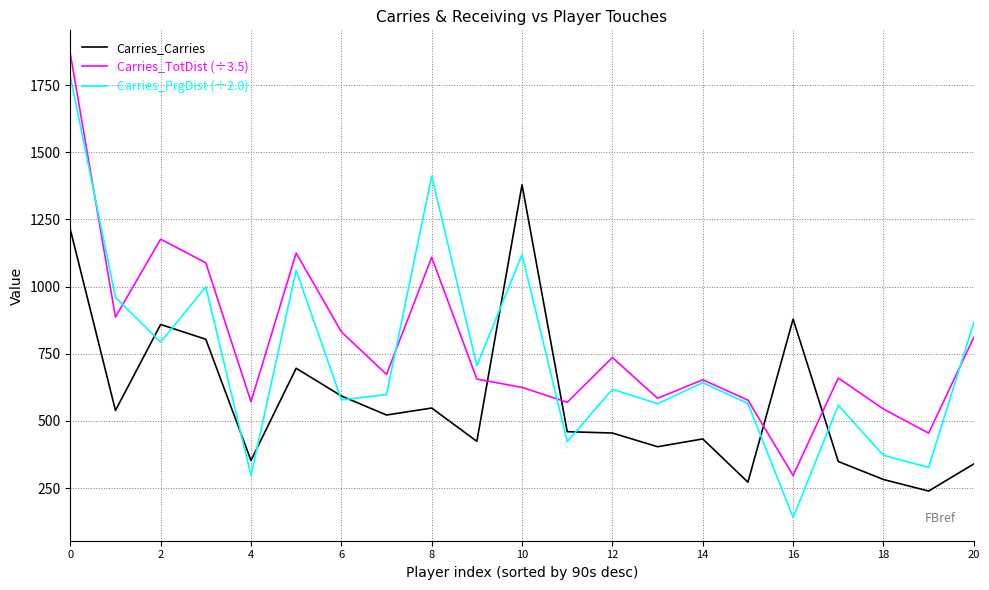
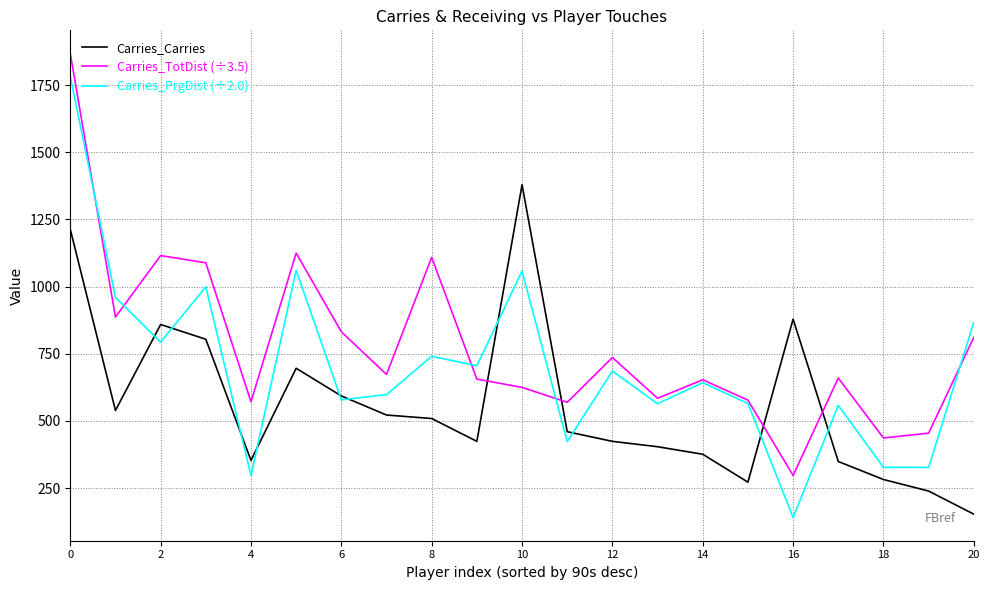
Carries_TotDist (÷3.5), 2: 1180 -> 1120
Carries_Carries, 8: 550 -> 510
Carries_PrgDist (÷2.0), 8: 1410 -> 740
Carries_PrgDist (÷2.0), 10: 1120 -> 1060
Carries_Carries, 12: 460 -> 420
Carries_PrgDist (÷2.0), 12: 620 -> 690
Carries_Carries, 14: 430 -> 380
Carries_TotDist (÷3.5), 18: 540 -> 440
Carries_PrgDist (÷2.0), 18: 370 -> 330
Carries_Carries, 20: 340 -> 150
